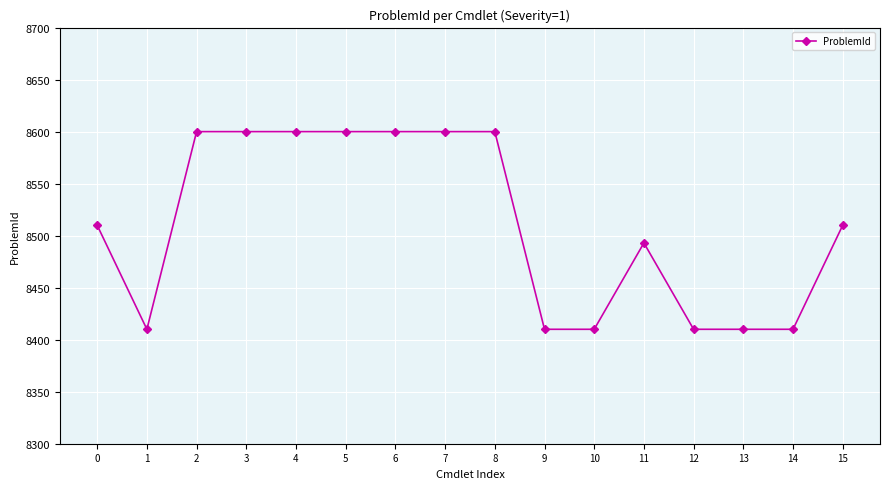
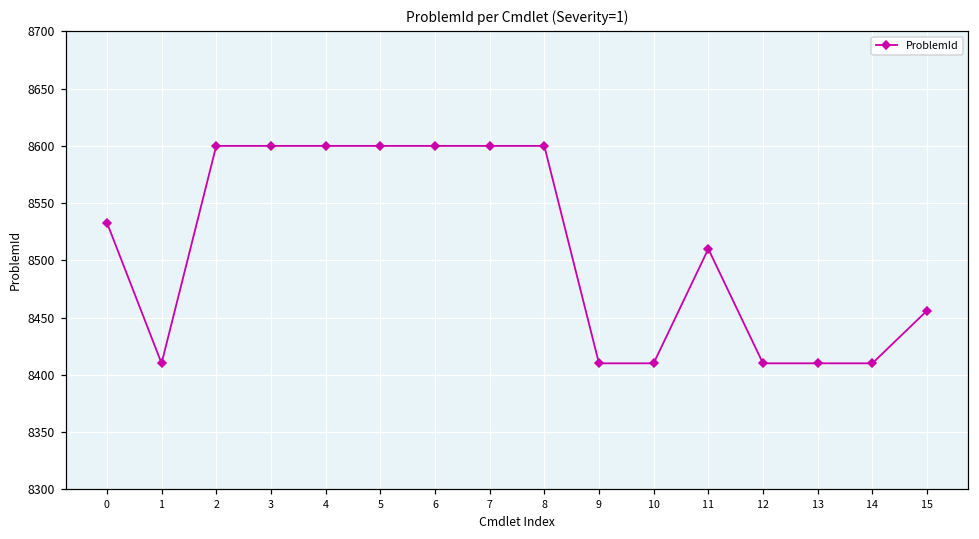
0: 8510 -> 8533
11: 8493 -> 8510
15: 8510 -> 8456
